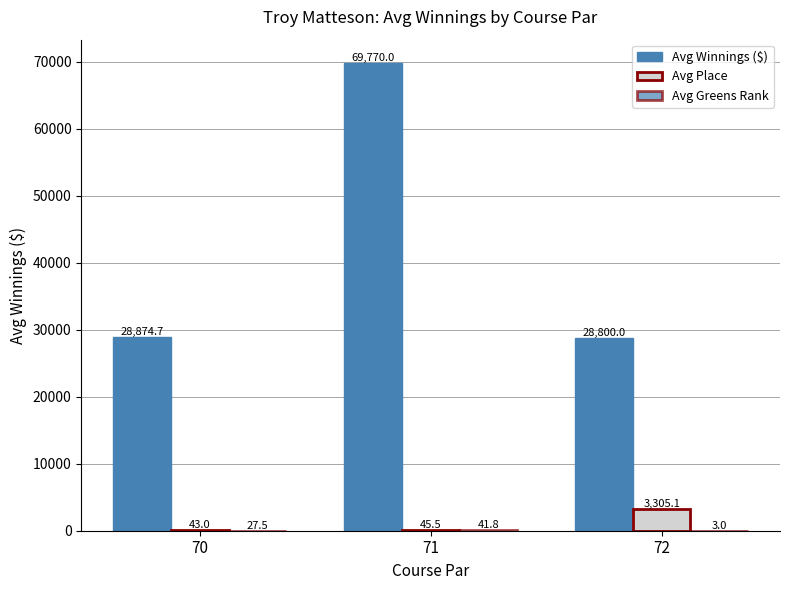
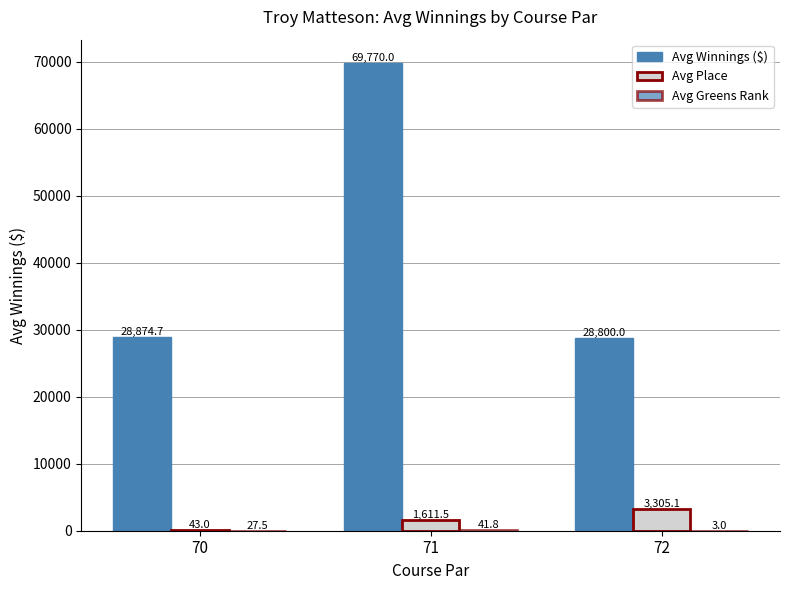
Avg Place, 71: 45.5 -> 1,611.5
